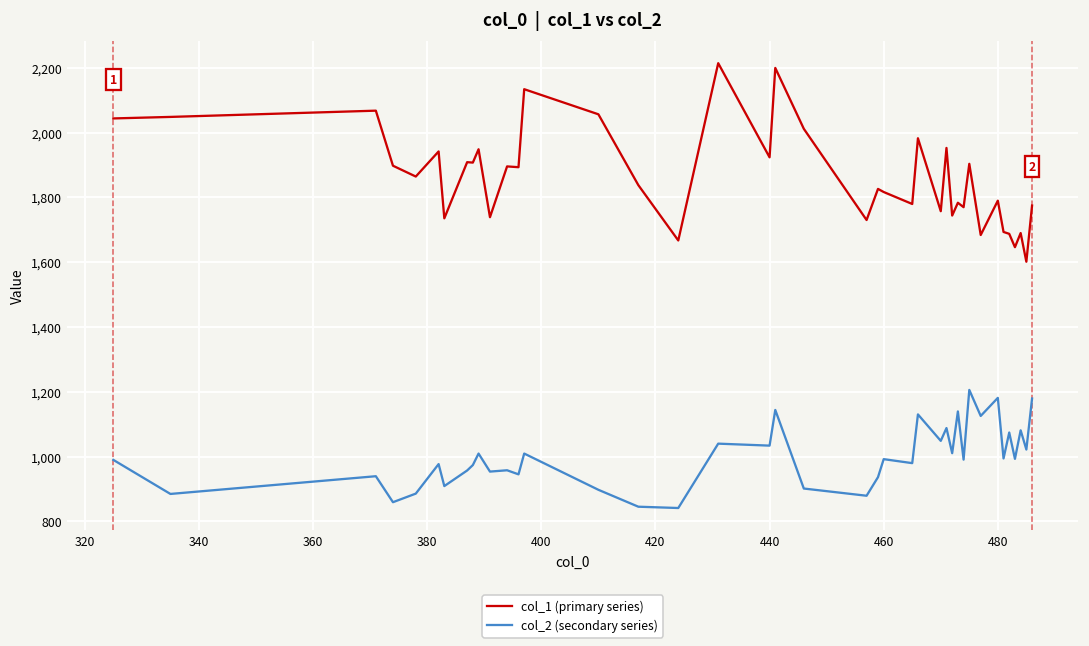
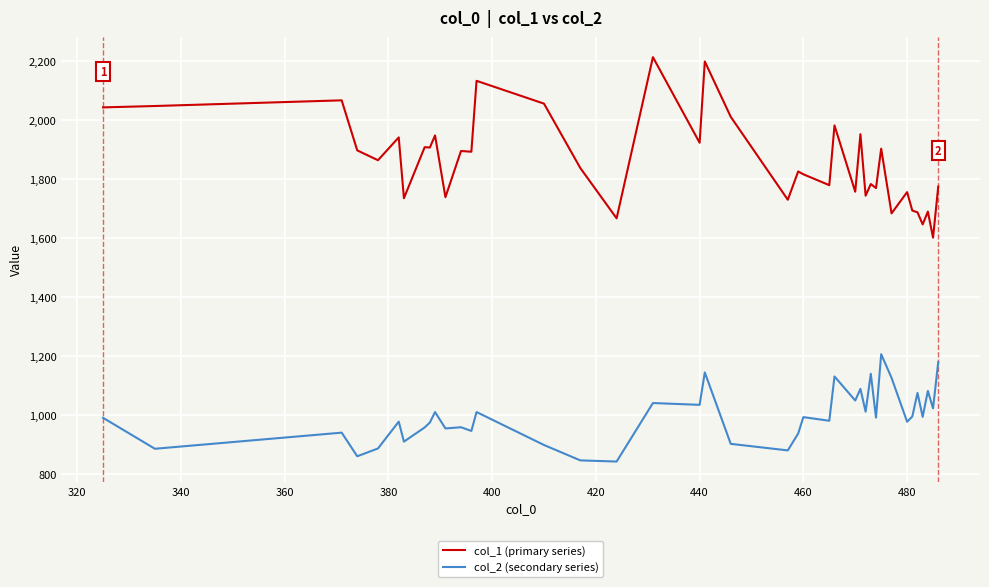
col_1 (primary series), 480: 1,790 -> 1,760
col_2 (secondary series), 480: 1,180 -> 980
